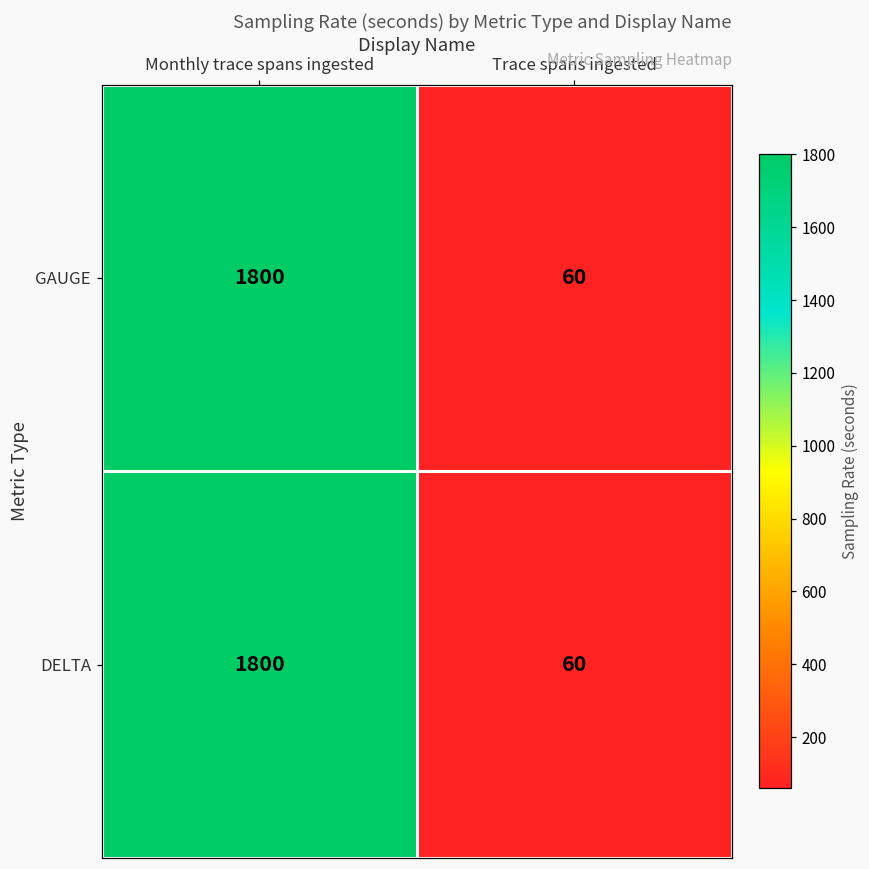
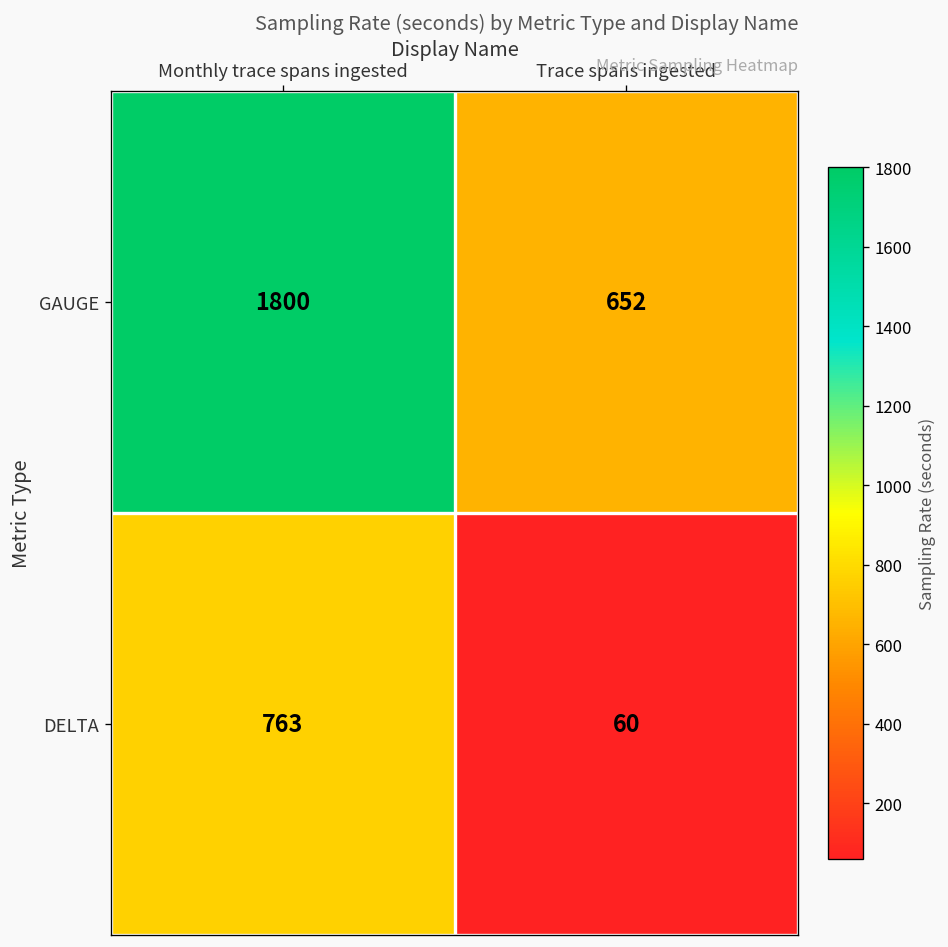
GAUGE, Trace spans ingested: 60 -> 652
DELTA, Monthly trace spans ingested: 1800 -> 763
